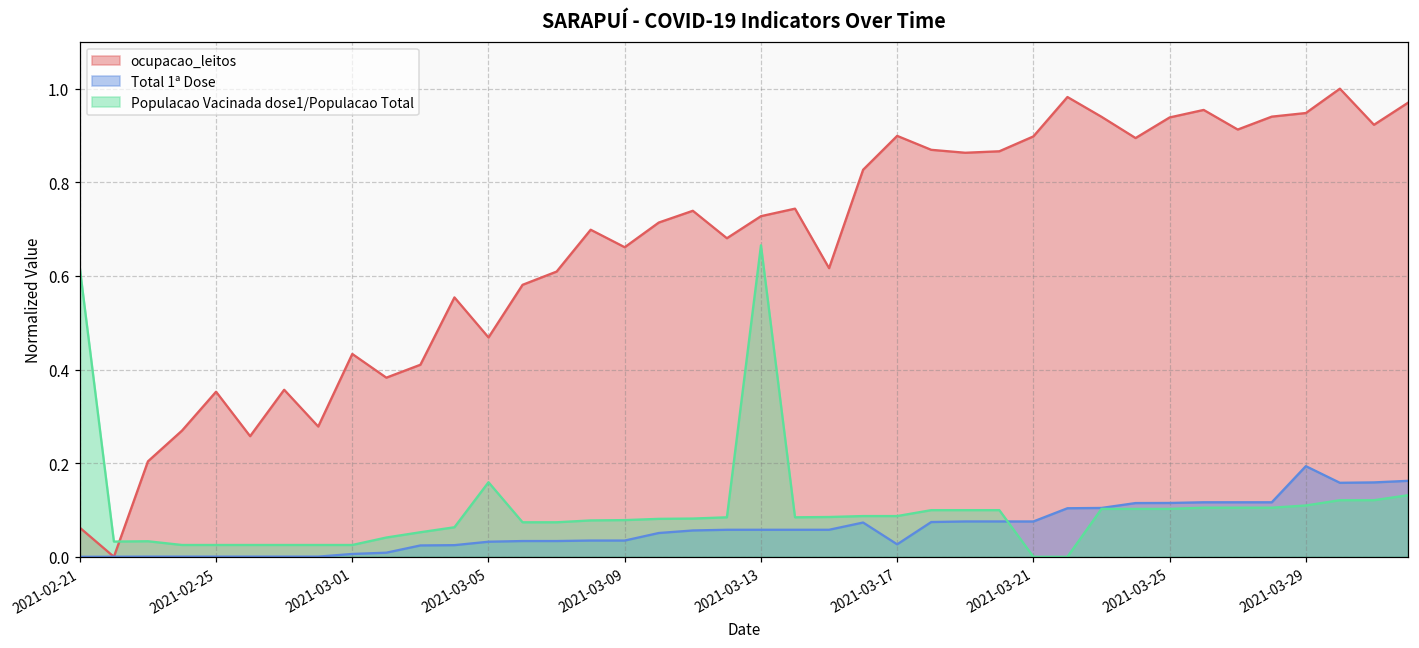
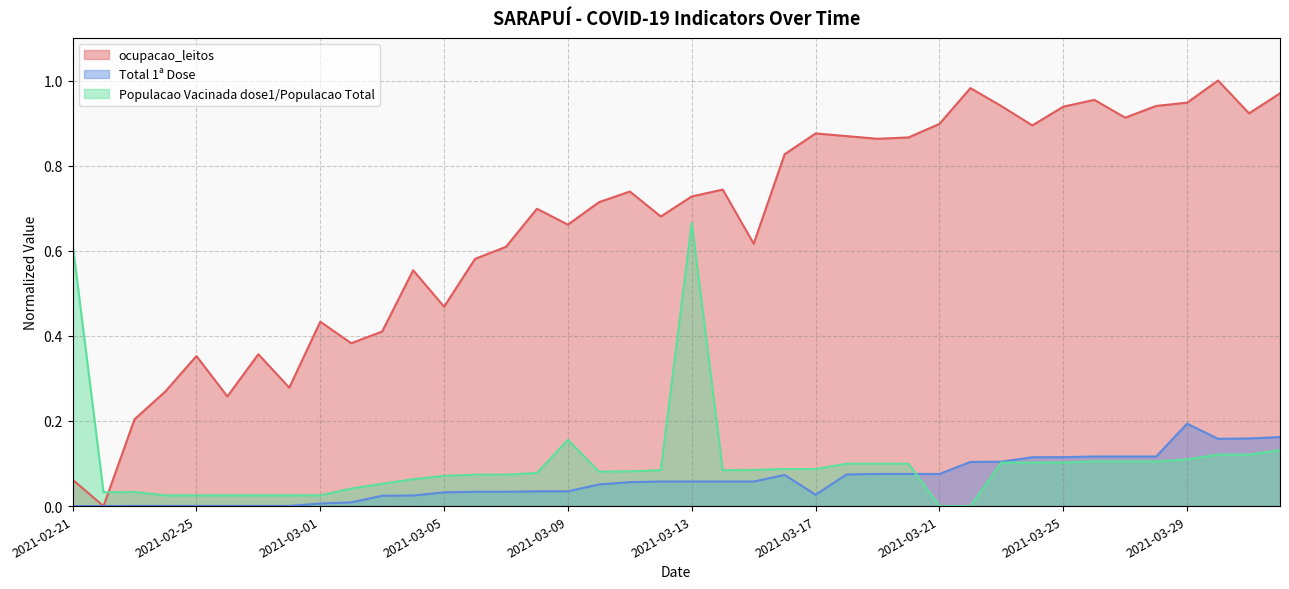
Populacao Vacinada dose1/Populacao Total, 2021-03-05: 0.16 -> 0.07
Populacao Vacinada dose1/Populacao Total, 2021-03-09: 0.08 -> 0.16
ocupacao_leitos, 2021-03-17: 0.90 -> 0.88
